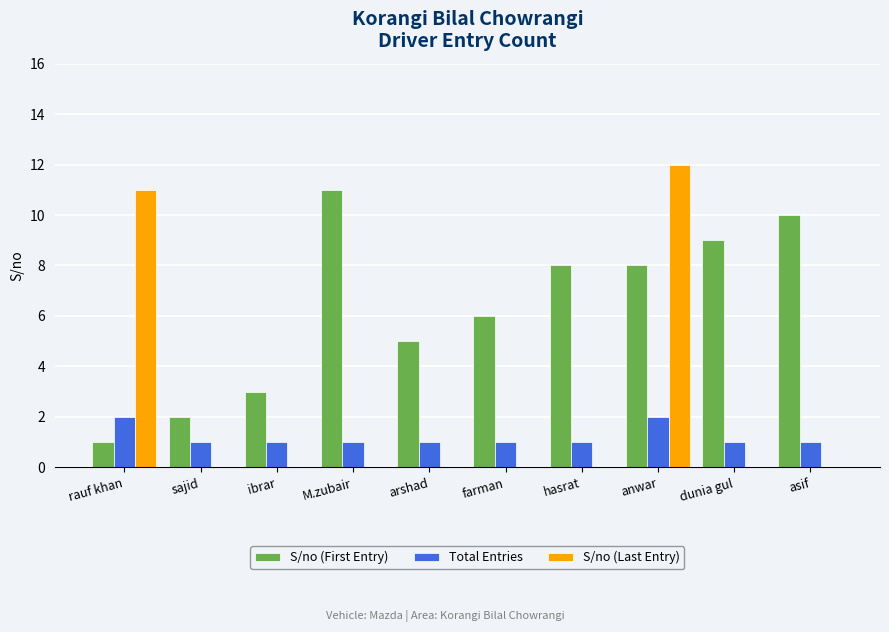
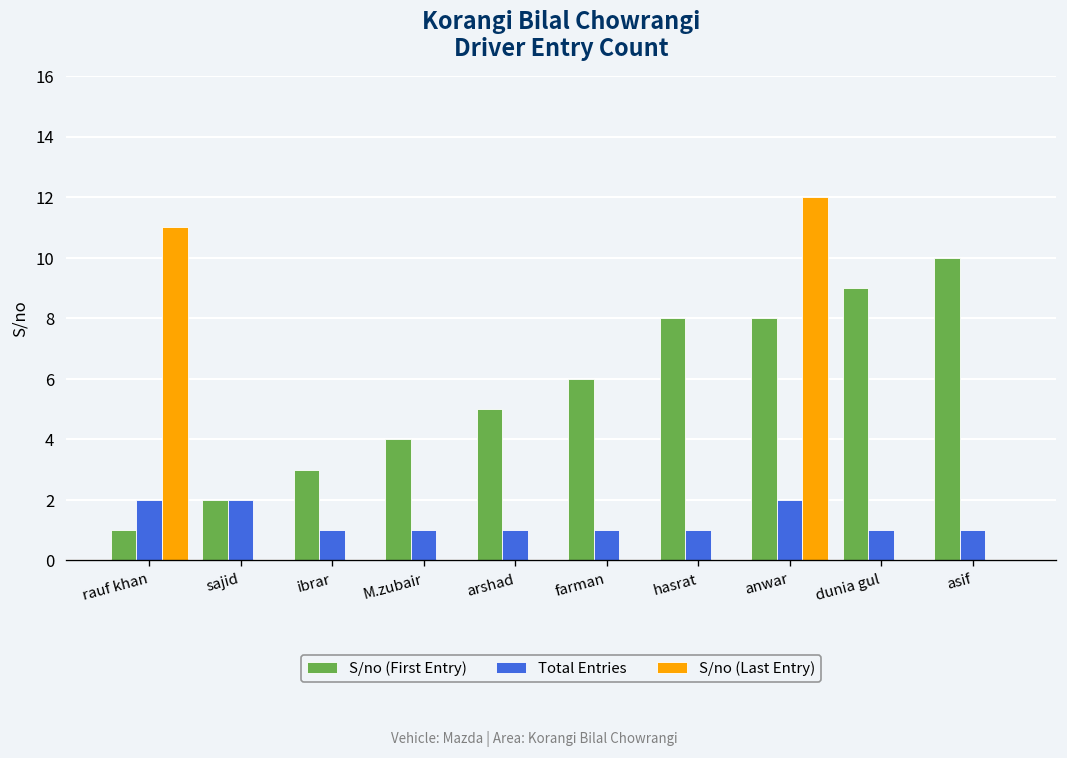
Total Entries, sajid: 1 -> 2
S/no (First Entry), M.zubair: 11 -> 4
